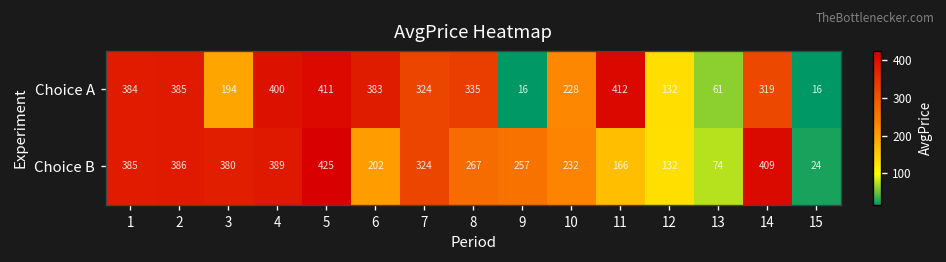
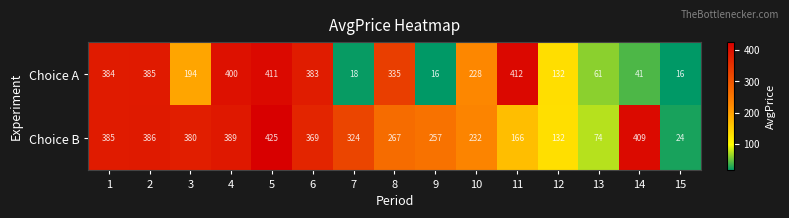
Choice A, 7: 324 -> 18
Choice A, 14: 319 -> 41
Choice B, 6: 202 -> 369
